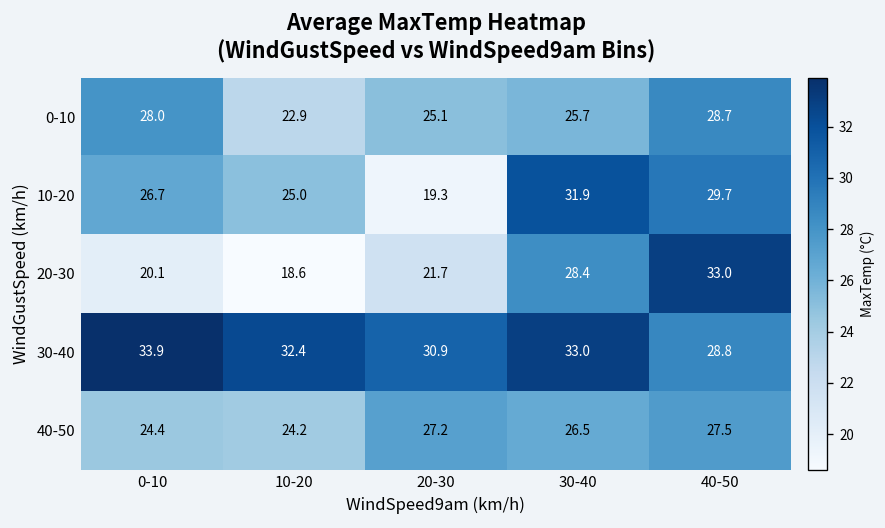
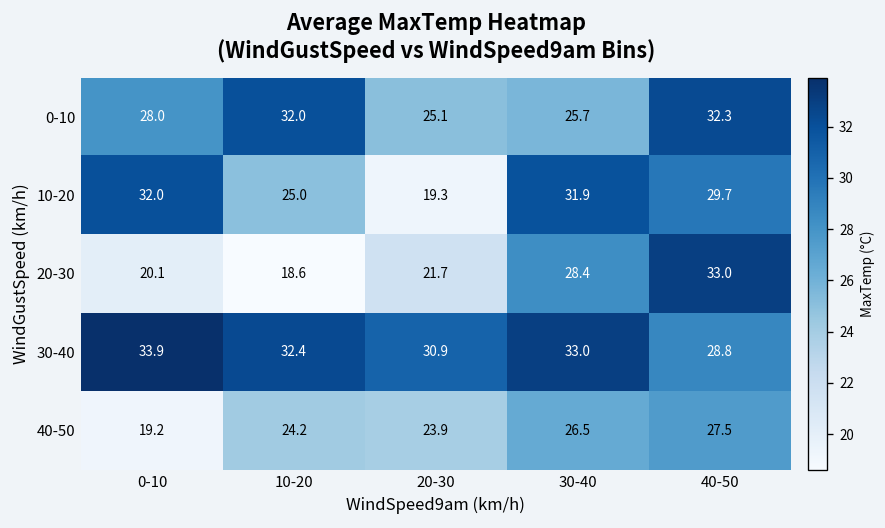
0-10, 10-20: 22.9 -> 32.0
0-10, 40-50: 28.7 -> 32.3
10-20, 0-10: 26.7 -> 32.0
40-50, 0-10: 24.4 -> 19.2
40-50, 20-30: 27.2 -> 23.9
